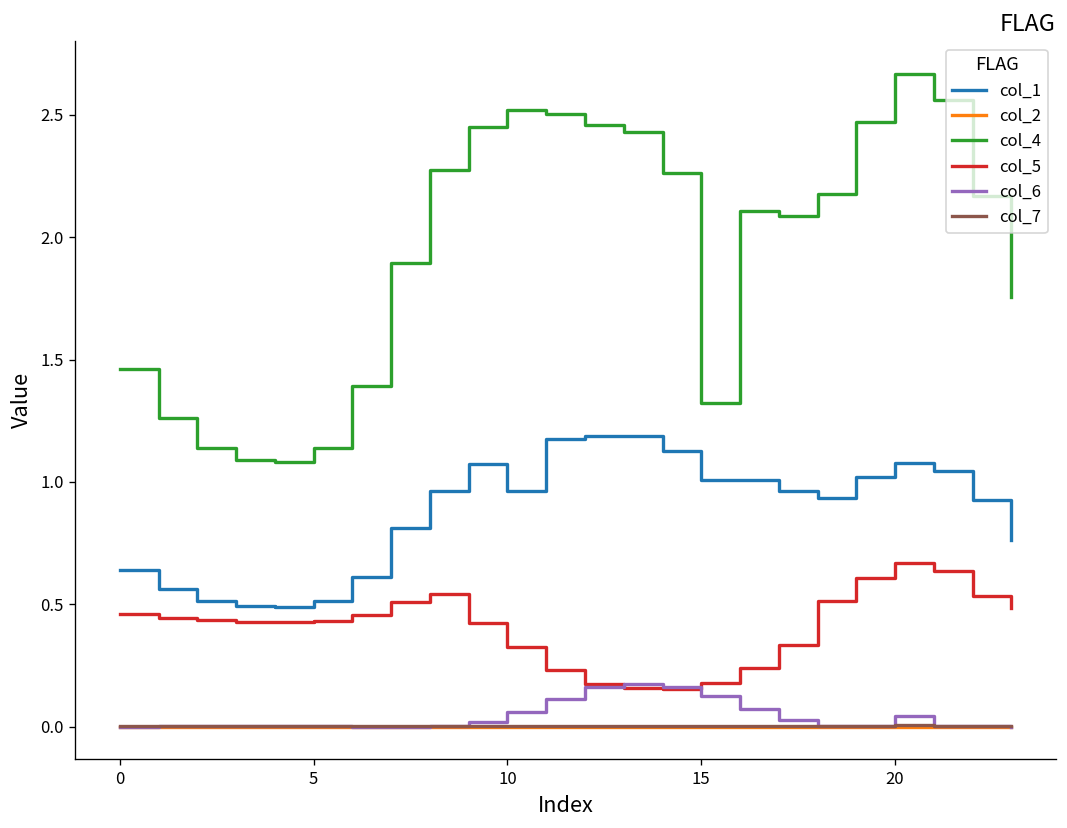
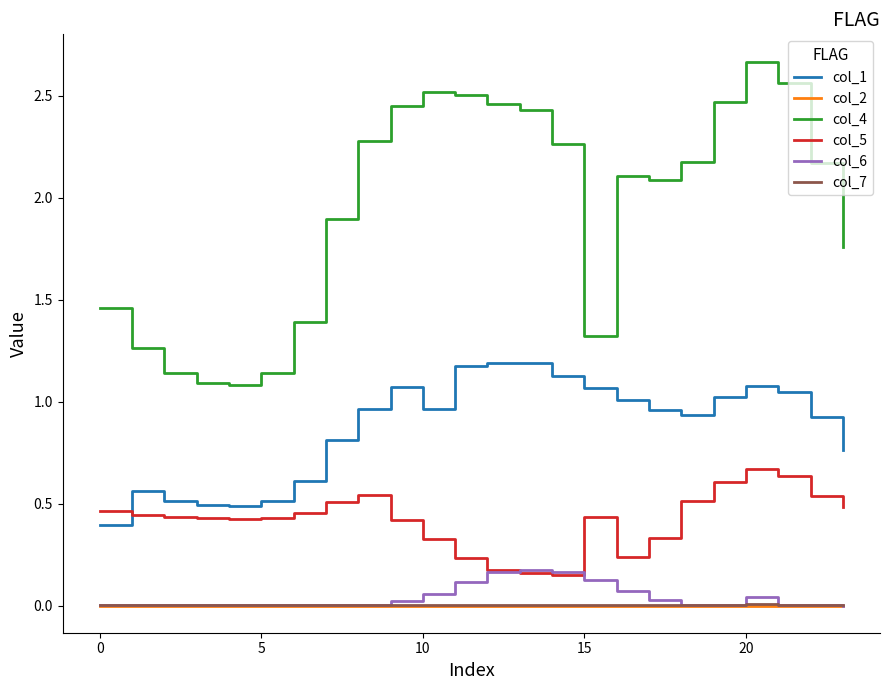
col_1, 0: 0.64 -> 0.39
col_1, 15: 1.01 -> 1.07
col_5, 15: 0.18 -> 0.43
